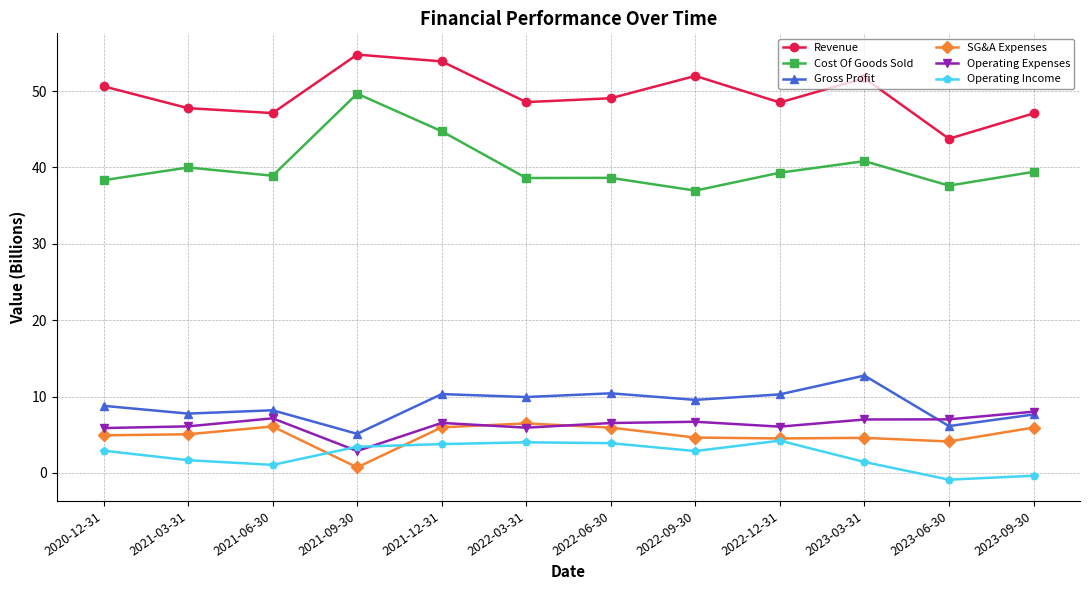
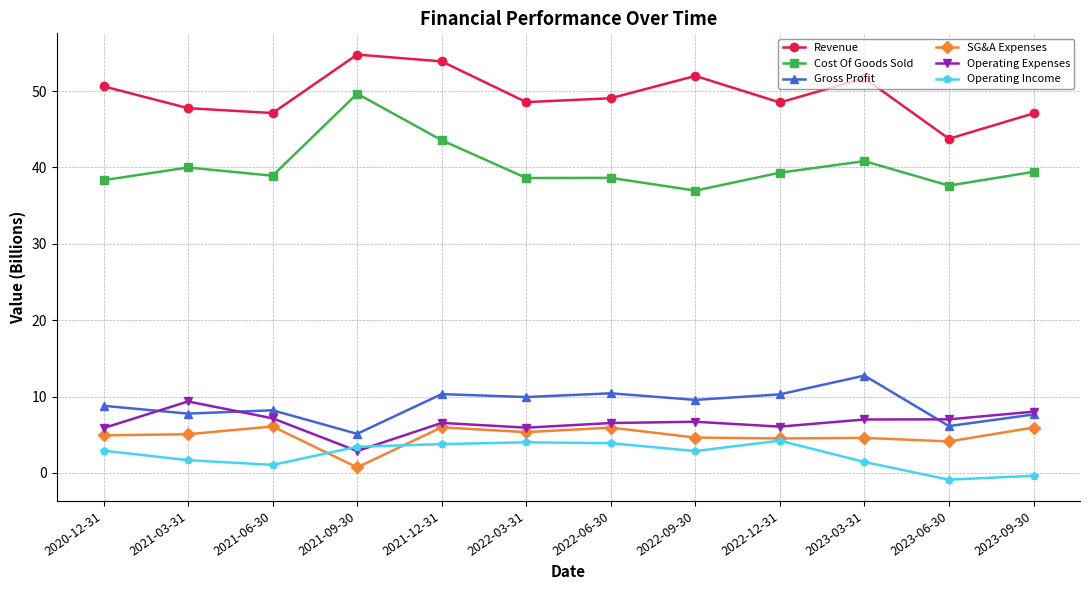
Operating Expenses, 2021-03-31: 6 -> 9
Cost Of Goods Sold, 2021-12-31: 45 -> 44
SG&A Expenses, 2022-03-31: 6 -> 5
